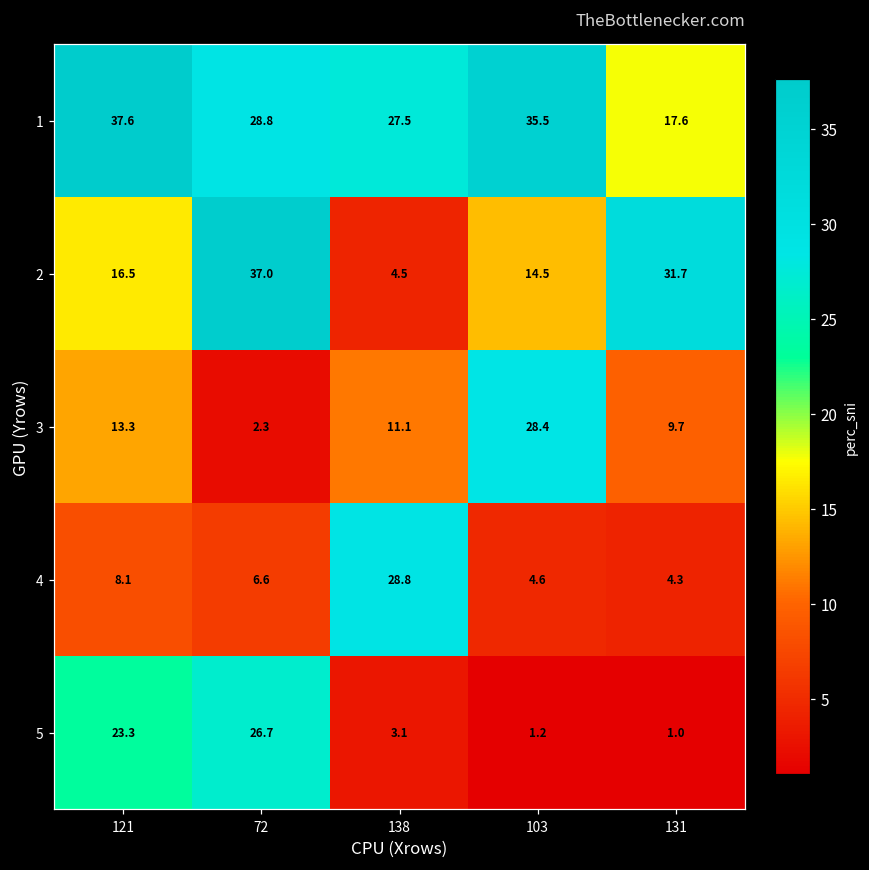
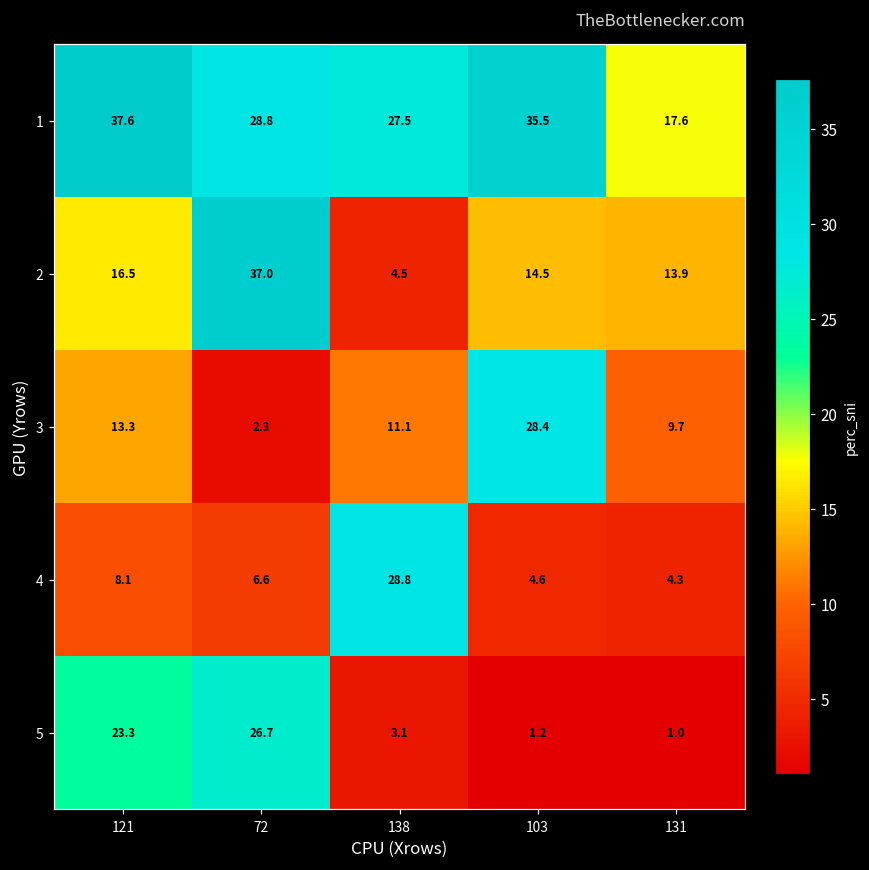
2, 131: 31.7 -> 13.9
